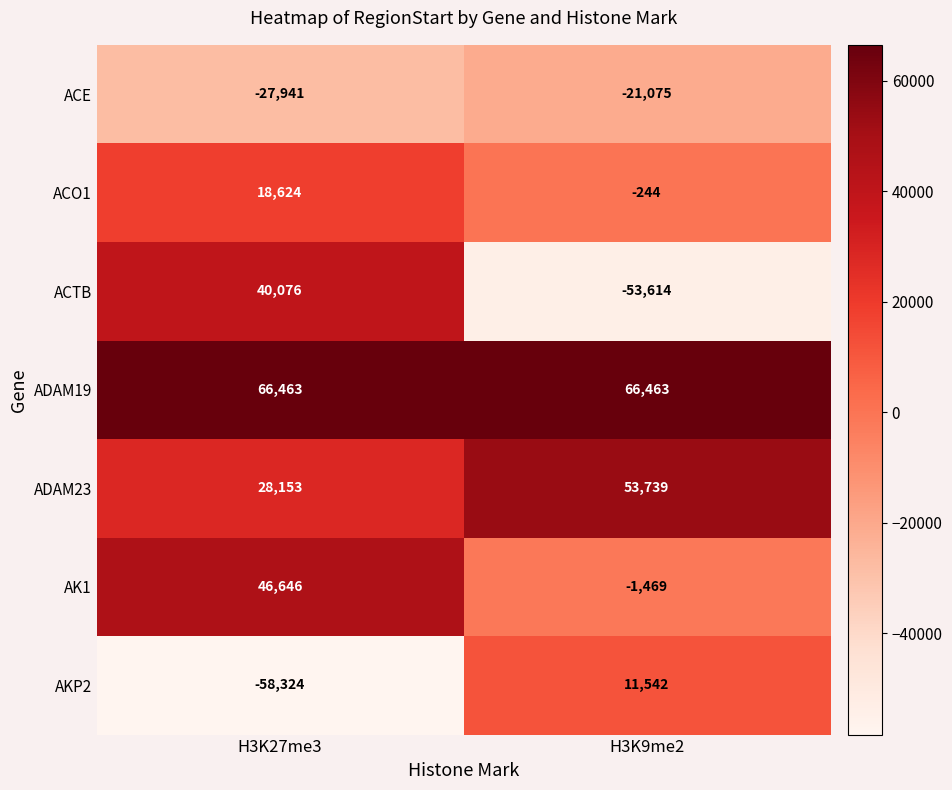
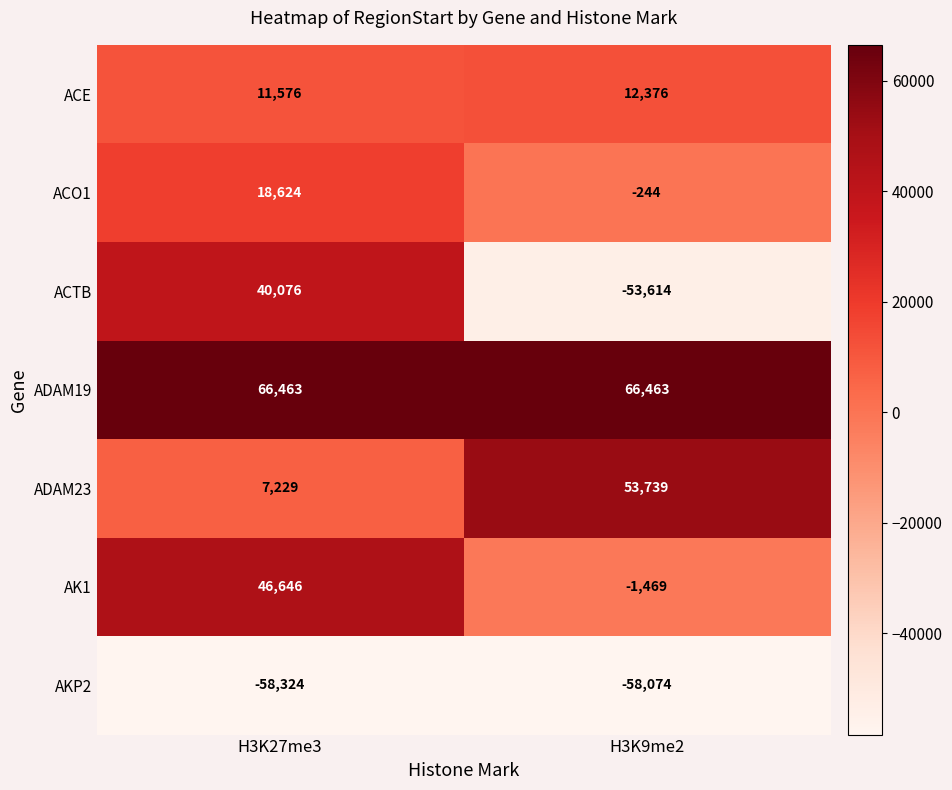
ACE, H3K27me3: -27,941 -> 11,576
ACE, H3K9me2: -21,075 -> 12,376
ADAM23, H3K27me3: 28,153 -> 7,229
AKP2, H3K9me2: 11,542 -> -58,074
